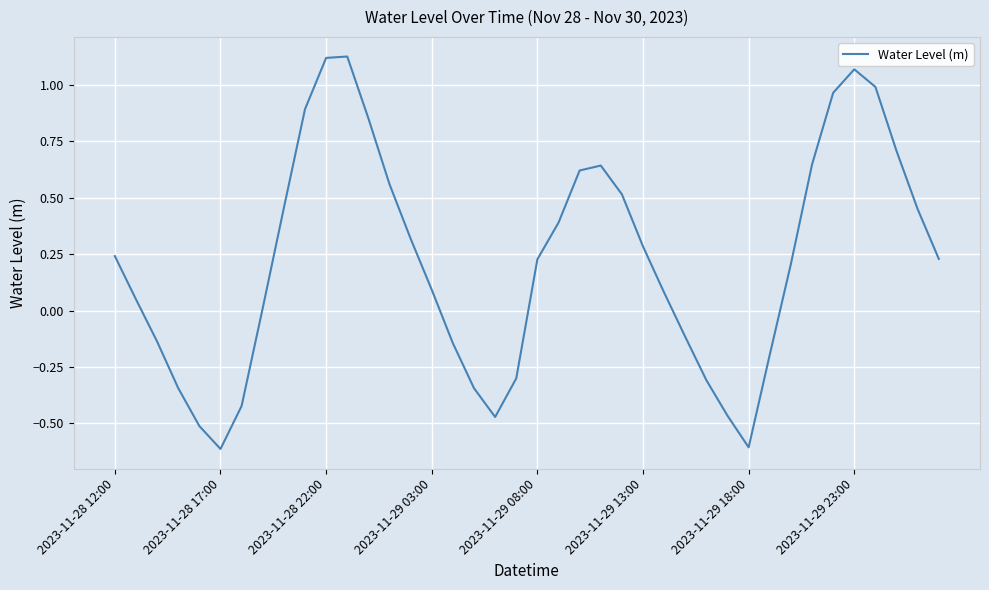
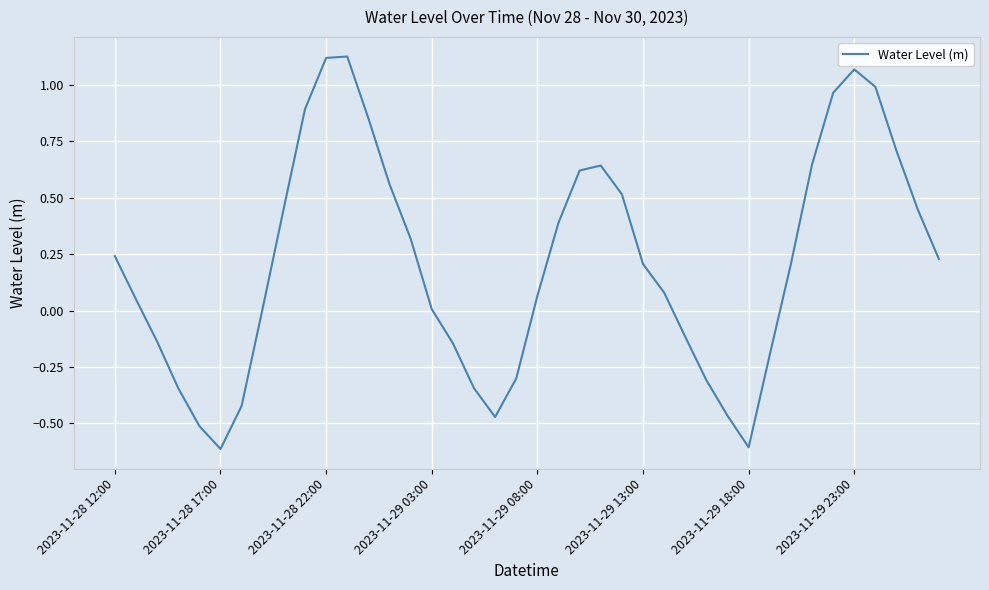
2023-11-29 03:00: 0.09 -> 0.01
2023-11-29 08:00: 0.23 -> 0.07
2023-11-29 13:00: 0.28 -> 0.21
